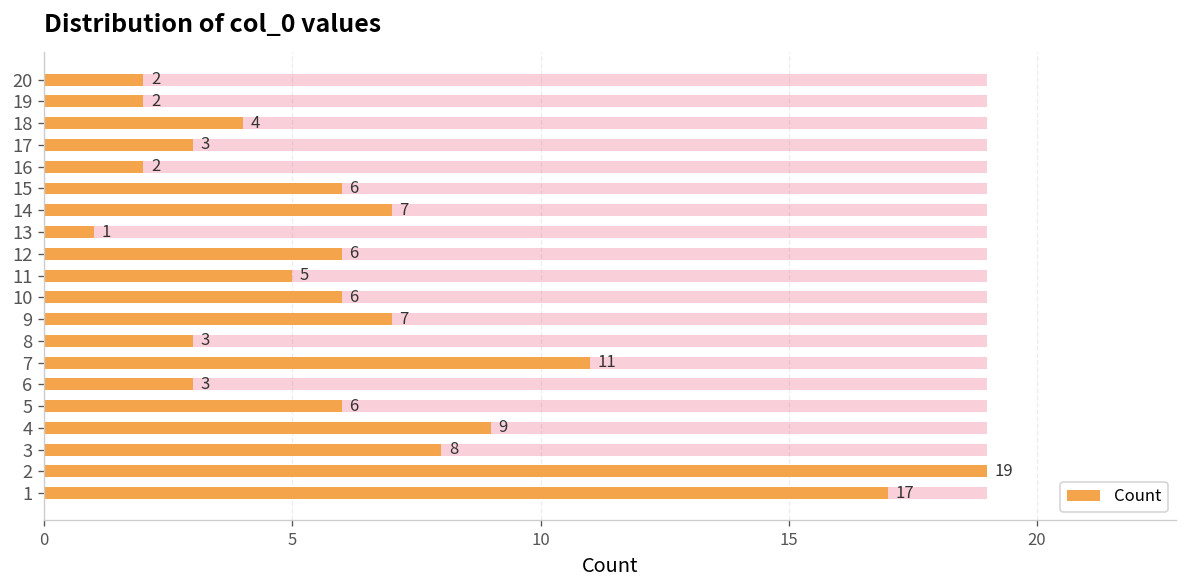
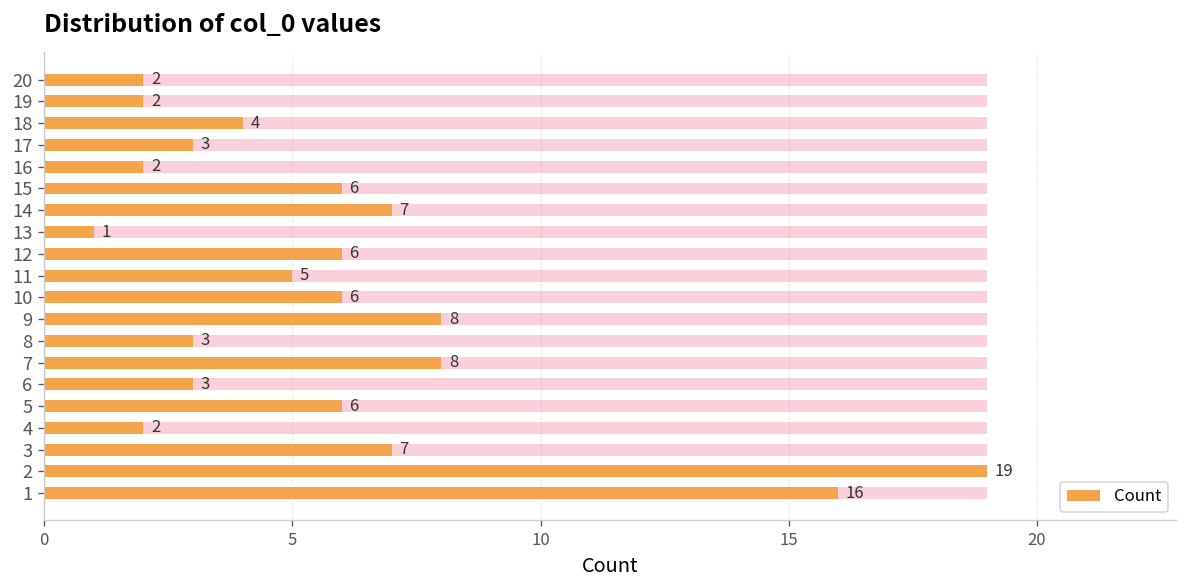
Count, 9: 7 -> 8
Count, 7: 11 -> 8
Count, 4: 9 -> 2
Count, 3: 8 -> 7
Count, 1: 17 -> 16
